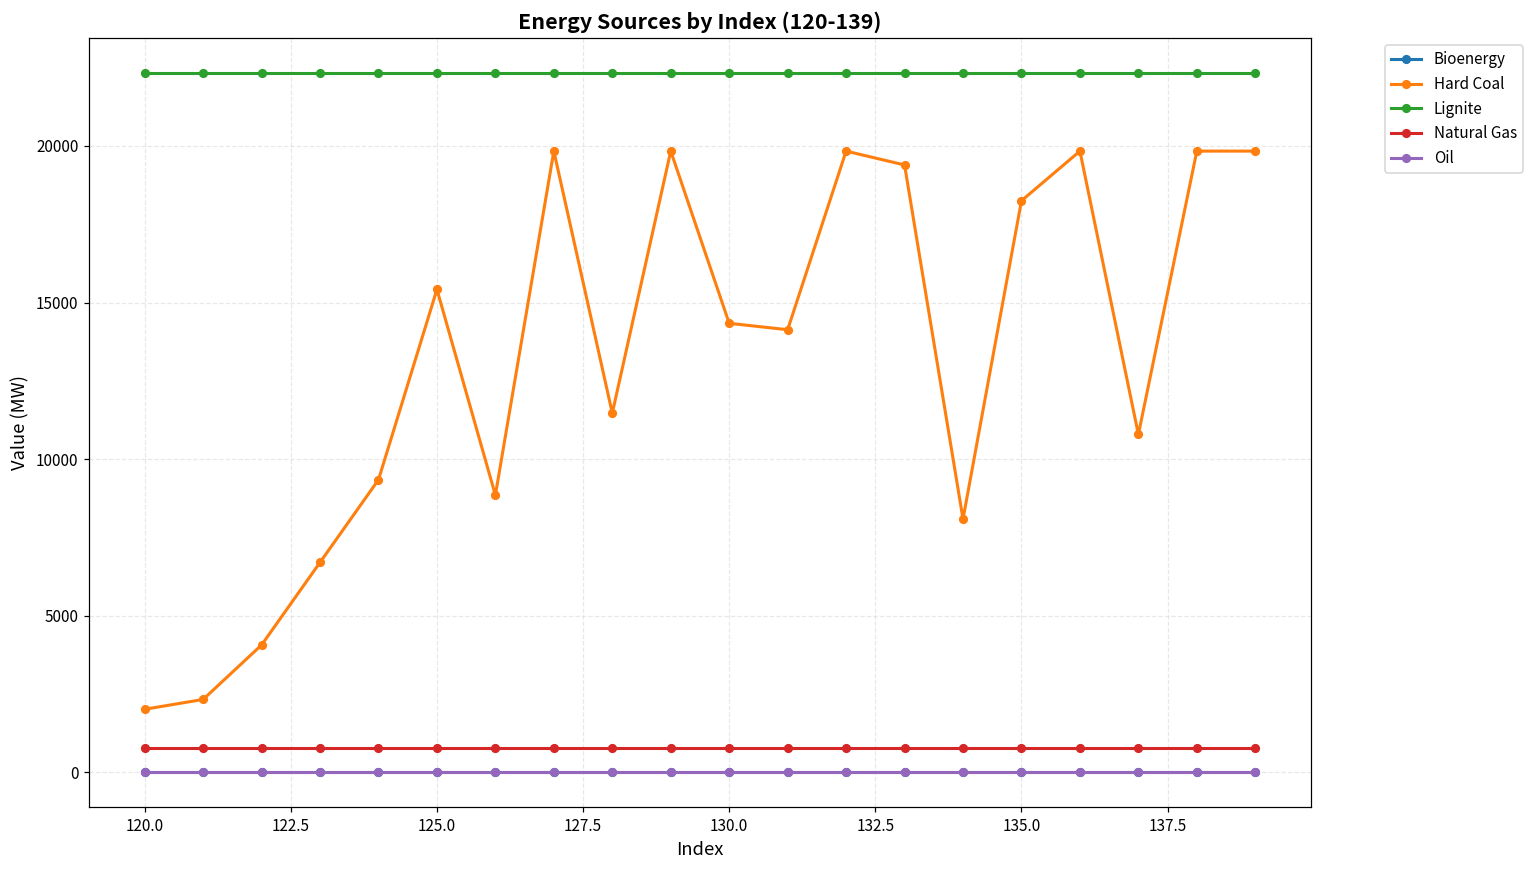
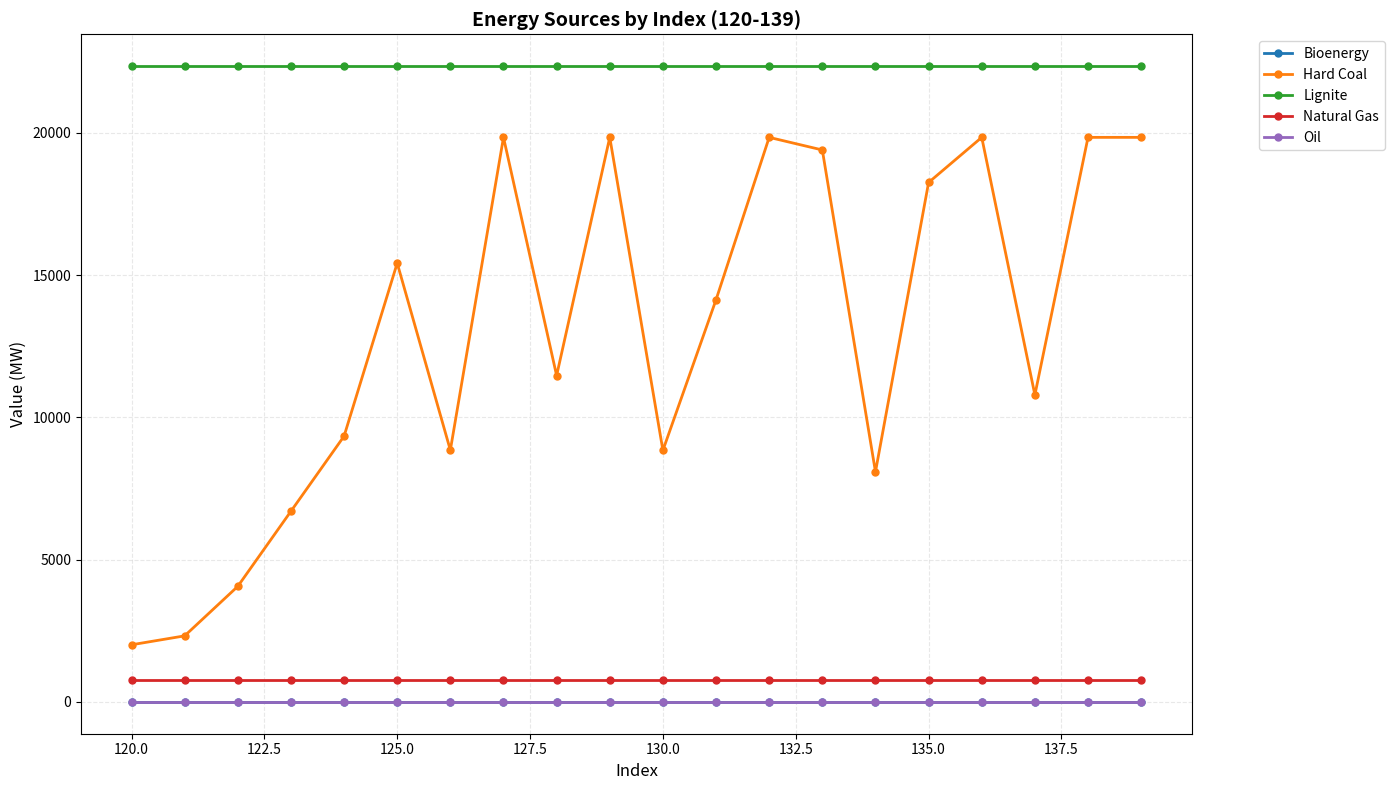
Hard Coal, 130.0: 14300 -> 8800
